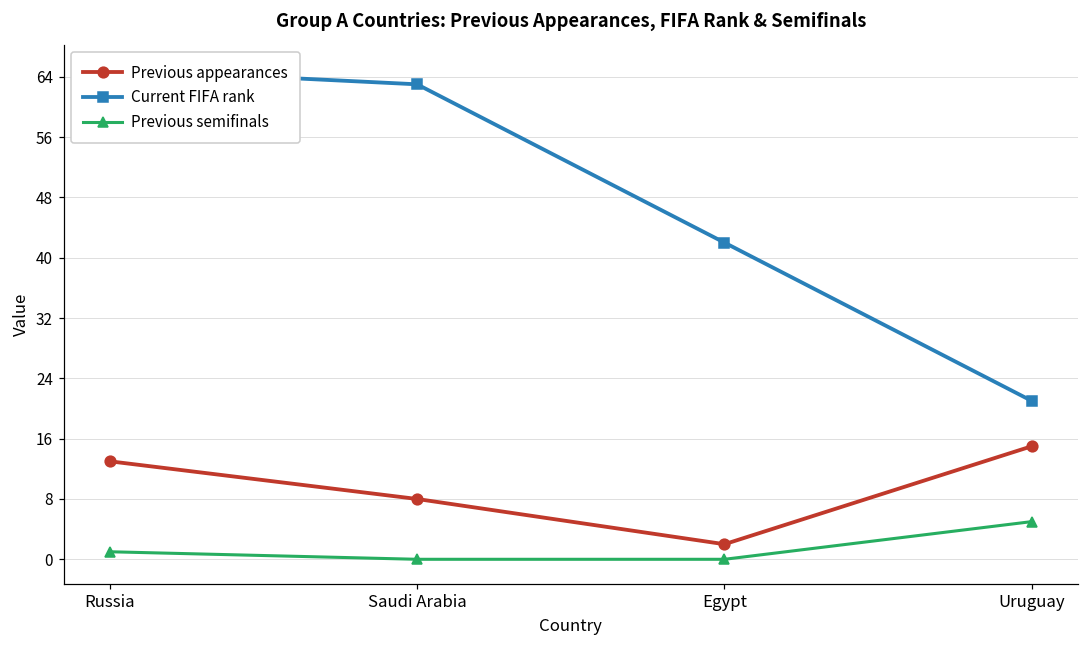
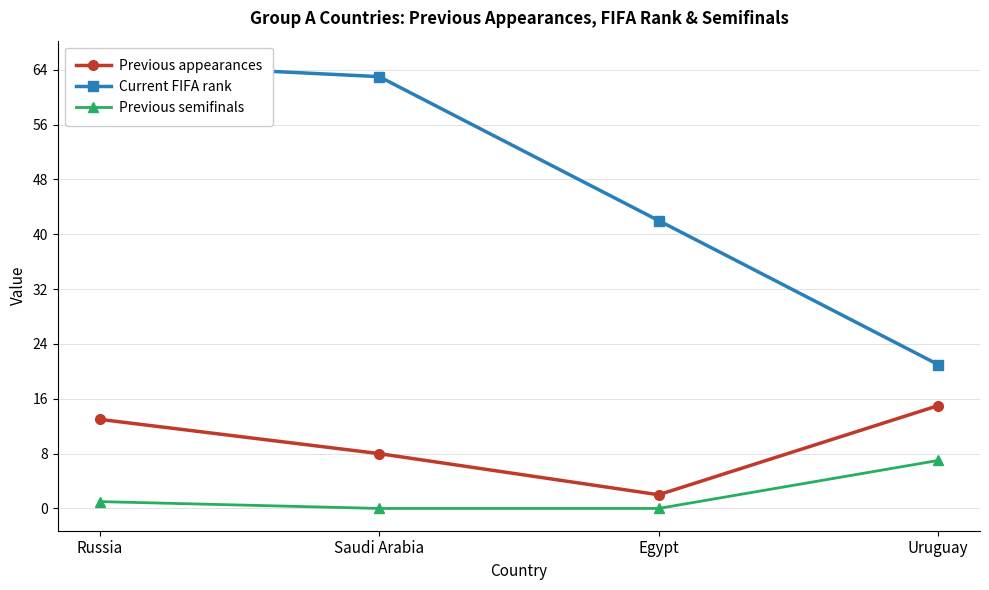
Previous semifinals, Uruguay: 5 -> 7
